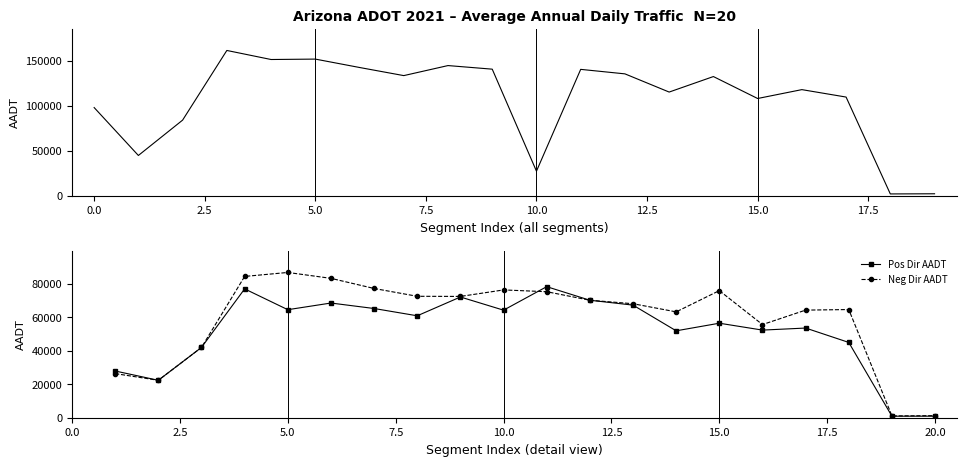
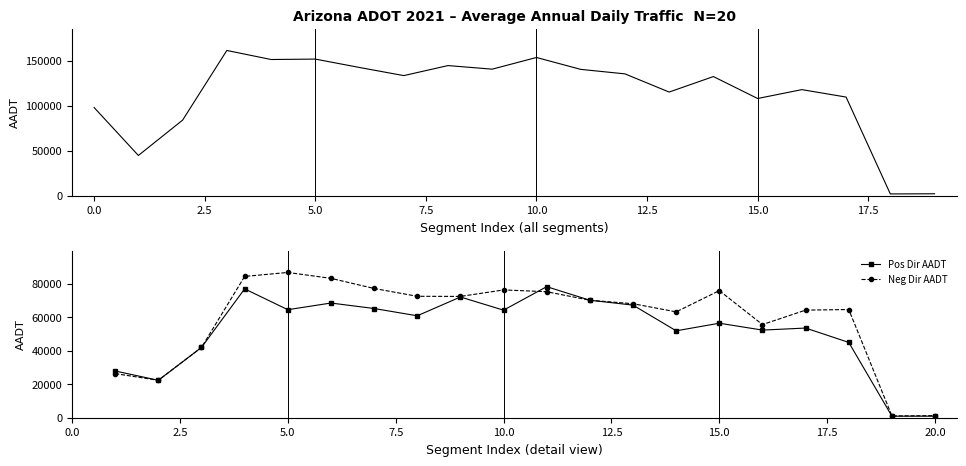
Arizona ADOT 2021 – Average Annual Daily Traffic N=20, 10.0: 30000 -> 150000
